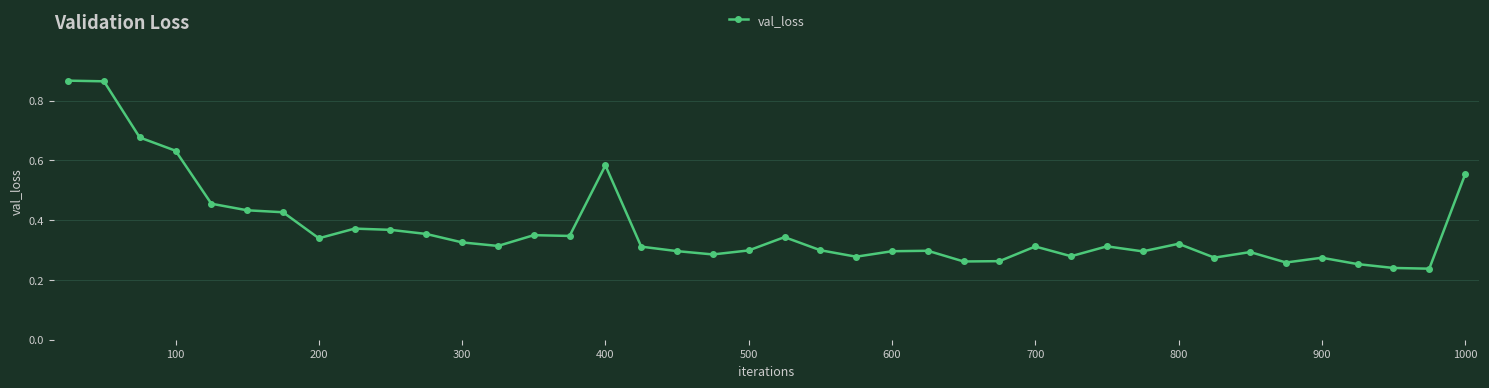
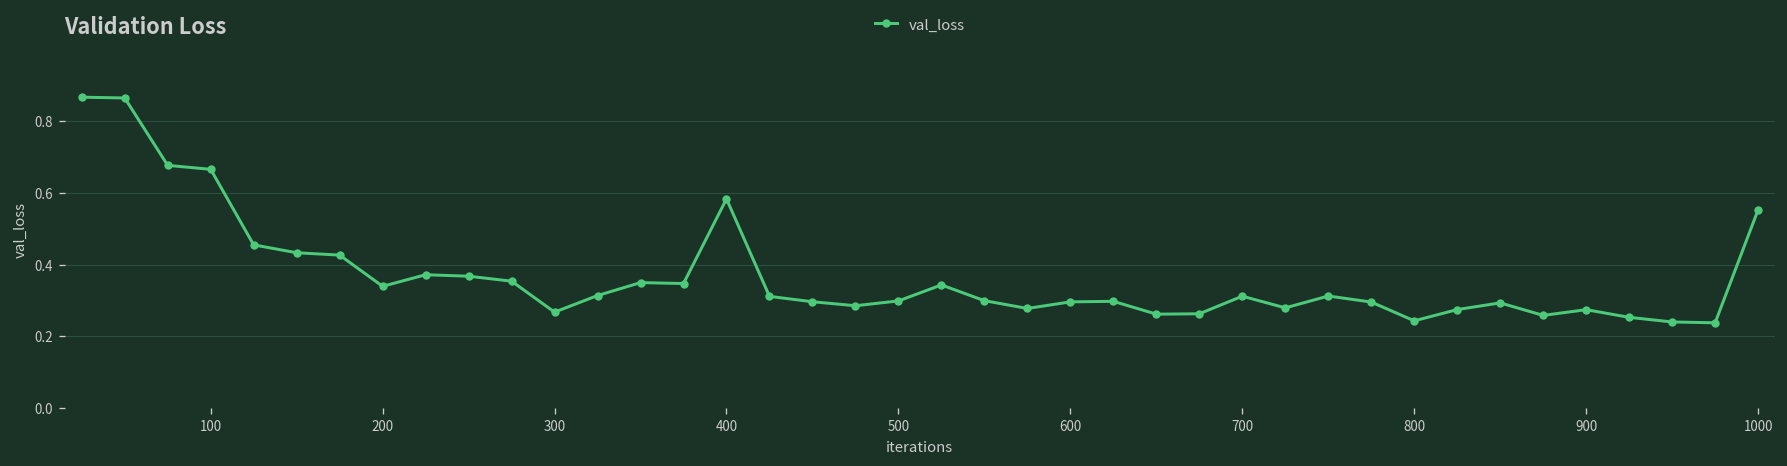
100: 0.63 -> 0.67
300: 0.33 -> 0.27
800: 0.32 -> 0.24
